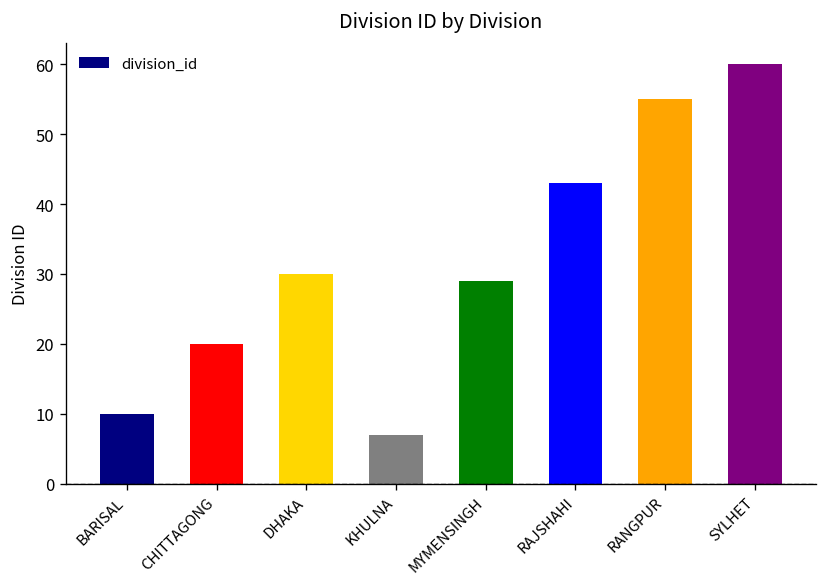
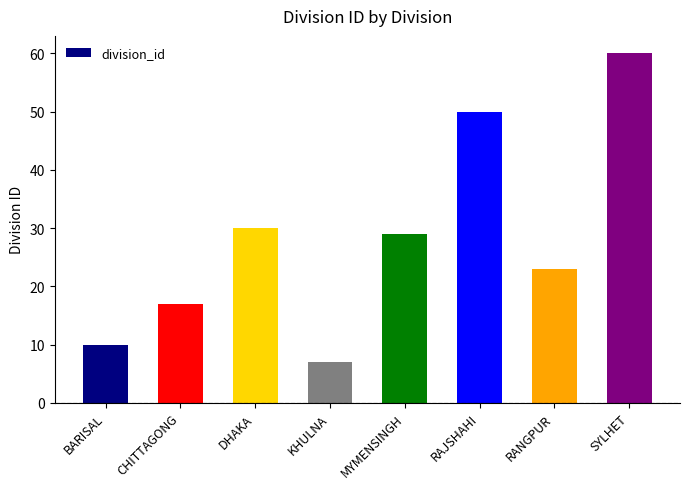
CHITTAGONG: 20 -> 17
RAJSHAHI: 43 -> 50
RANGPUR: 55 -> 23
